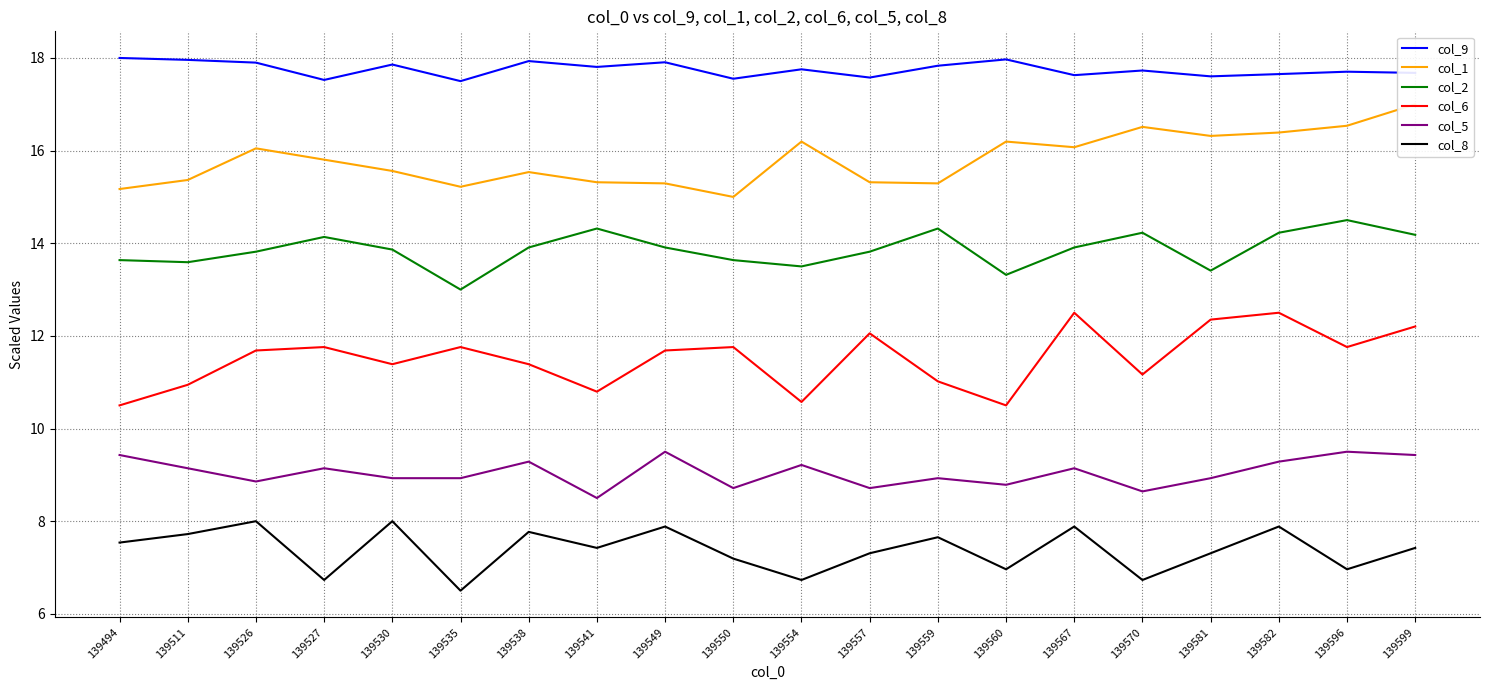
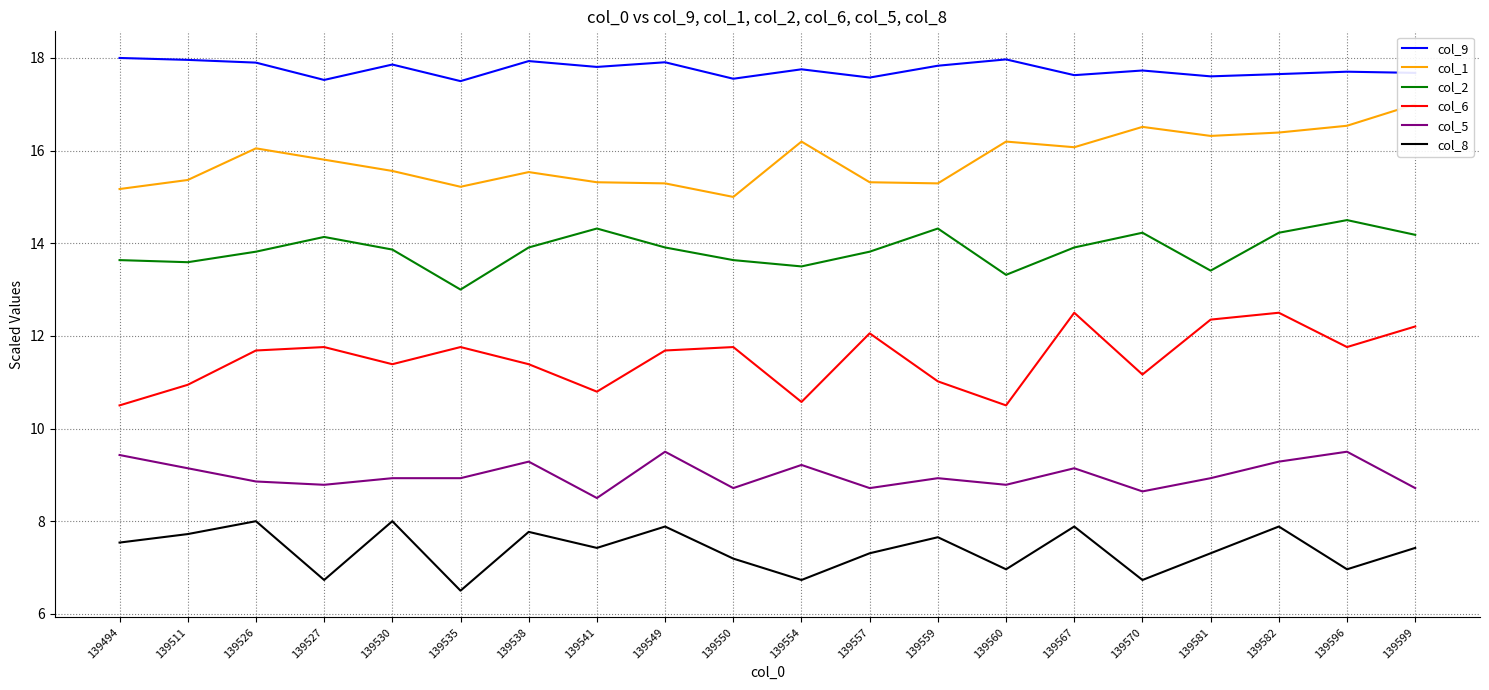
col_5, 139527: 9.1 -> 8.8
col_5, 139599: 9.4 -> 8.7
